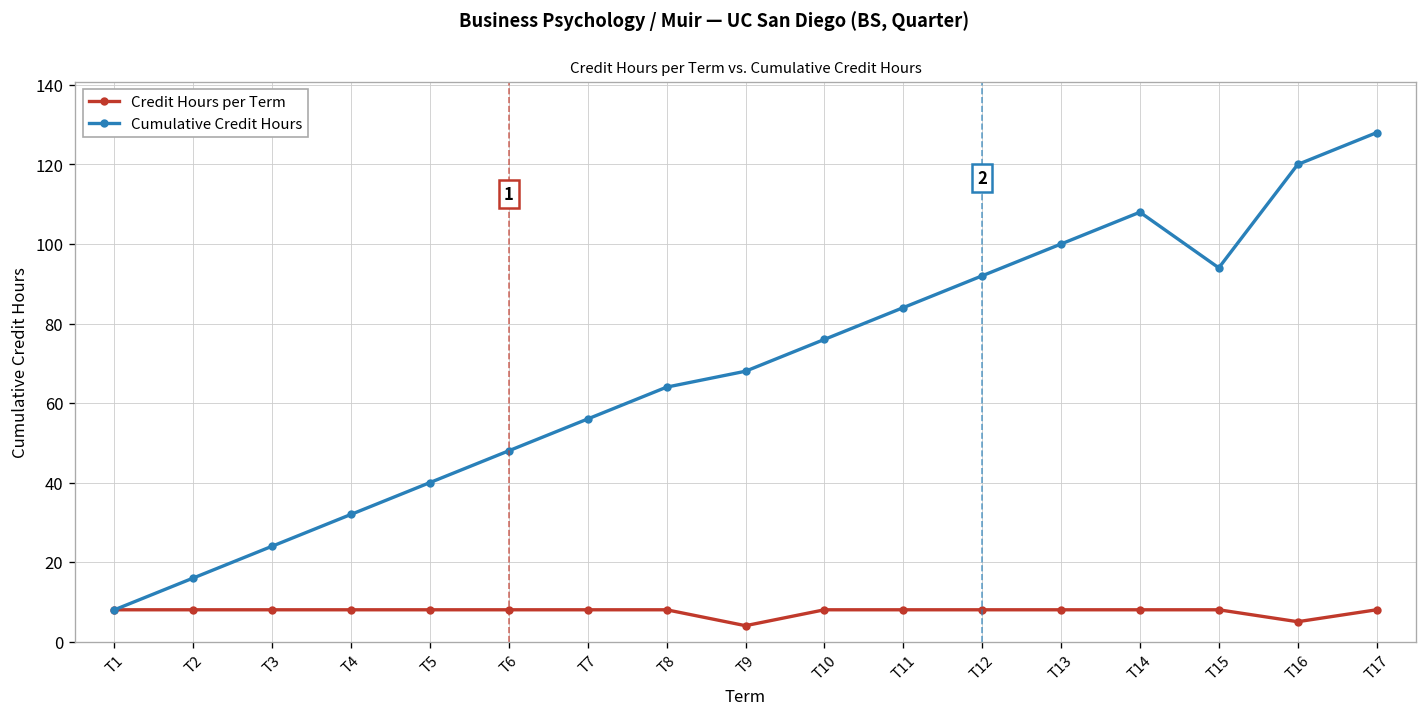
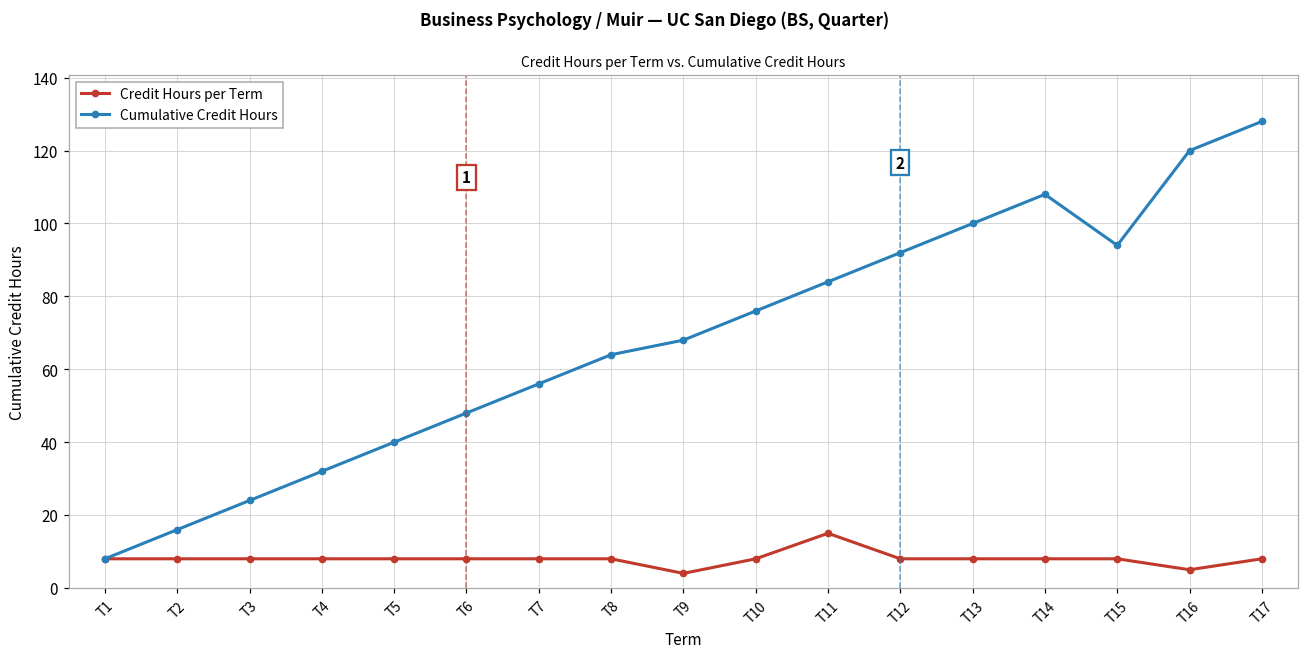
Credit Hours per Term, T11: 8 -> 15
